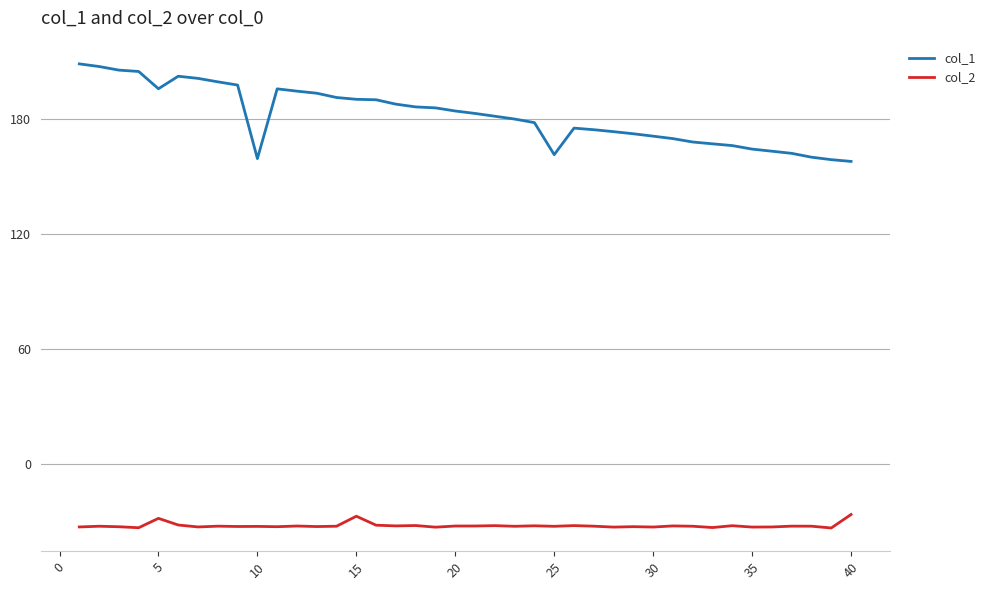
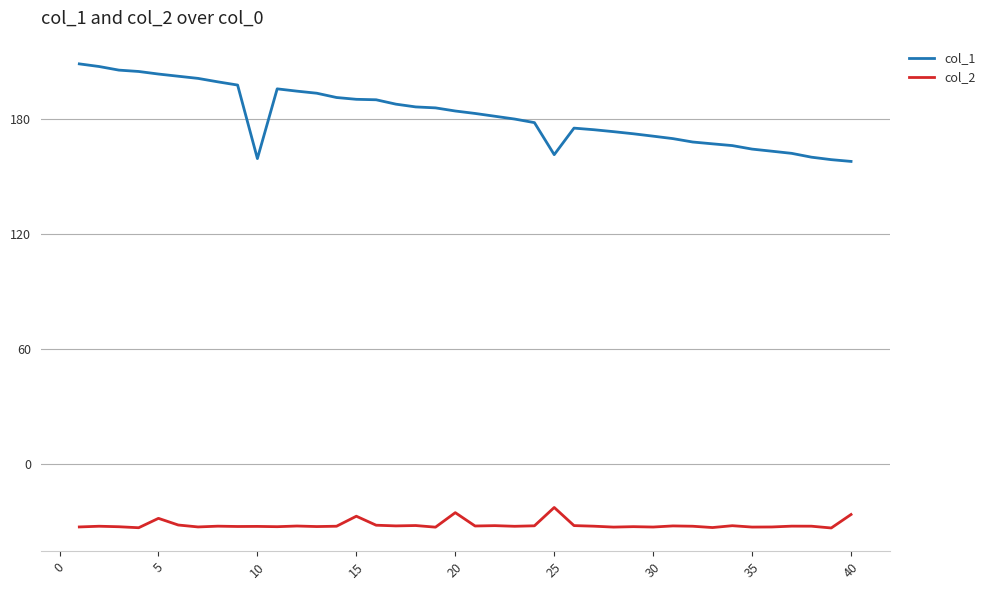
col_1, 5: 196 -> 204
col_2, 20: -32 -> -25
col_2, 25: -33 -> -23
